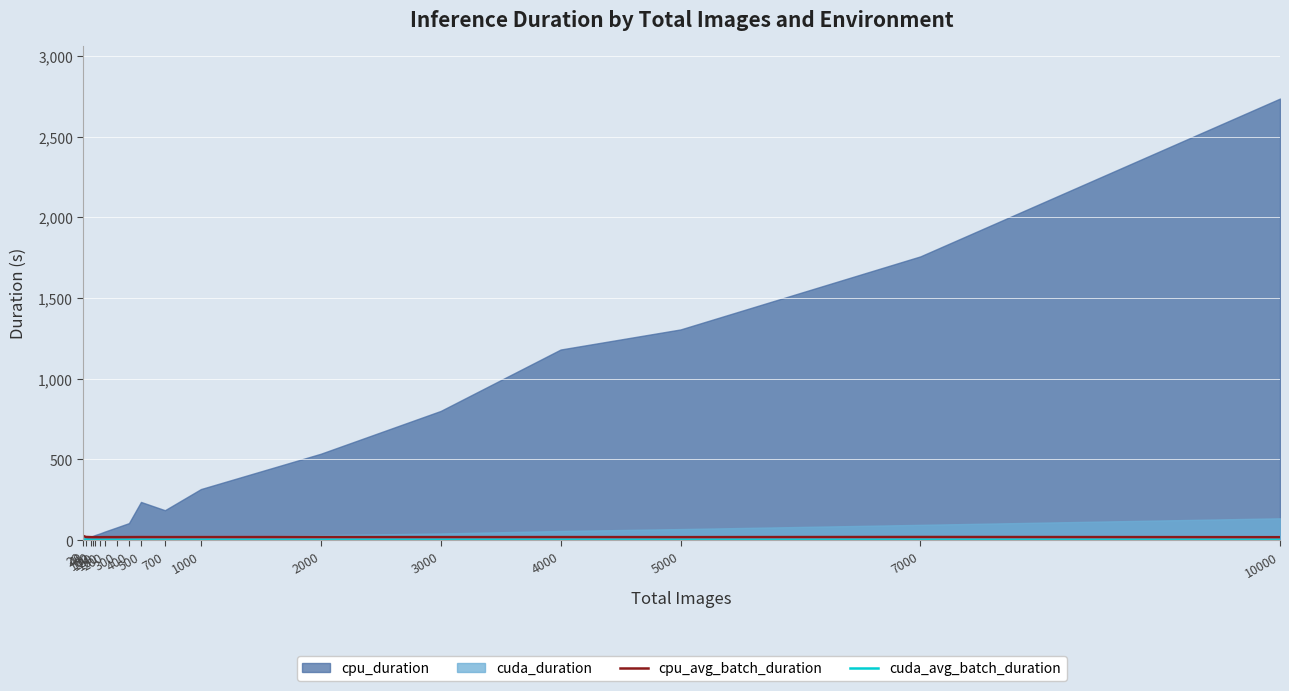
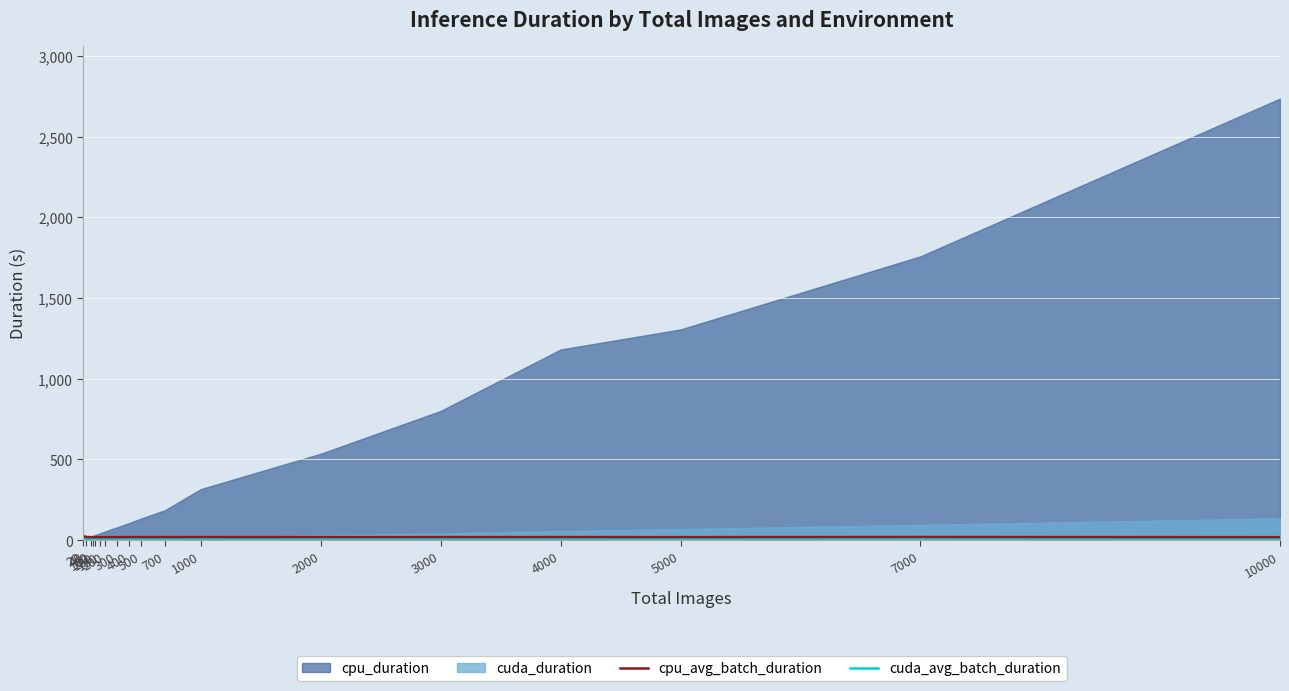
cpu_duration, 500: 240 -> 130
